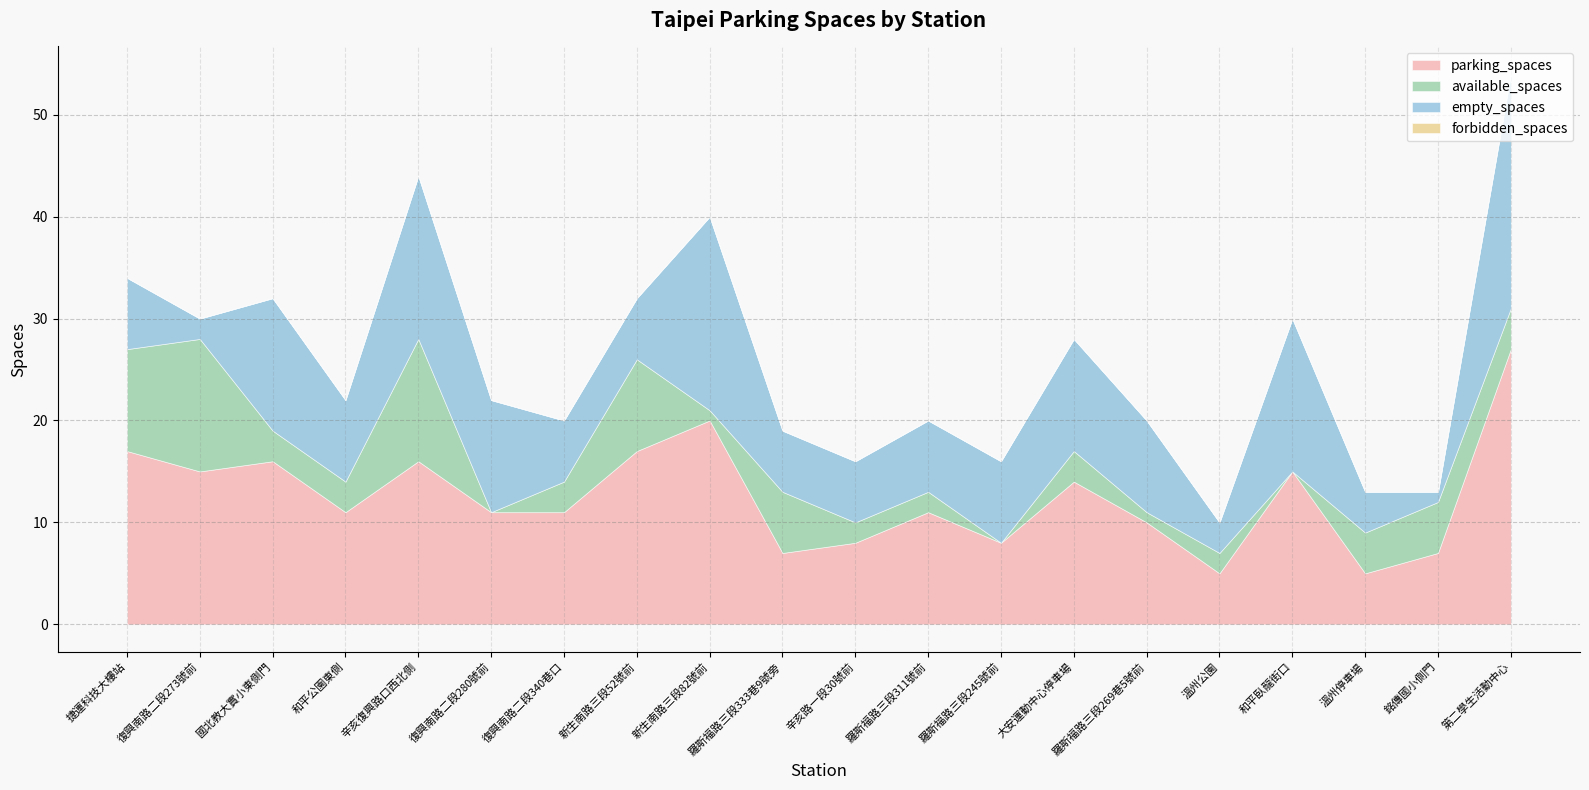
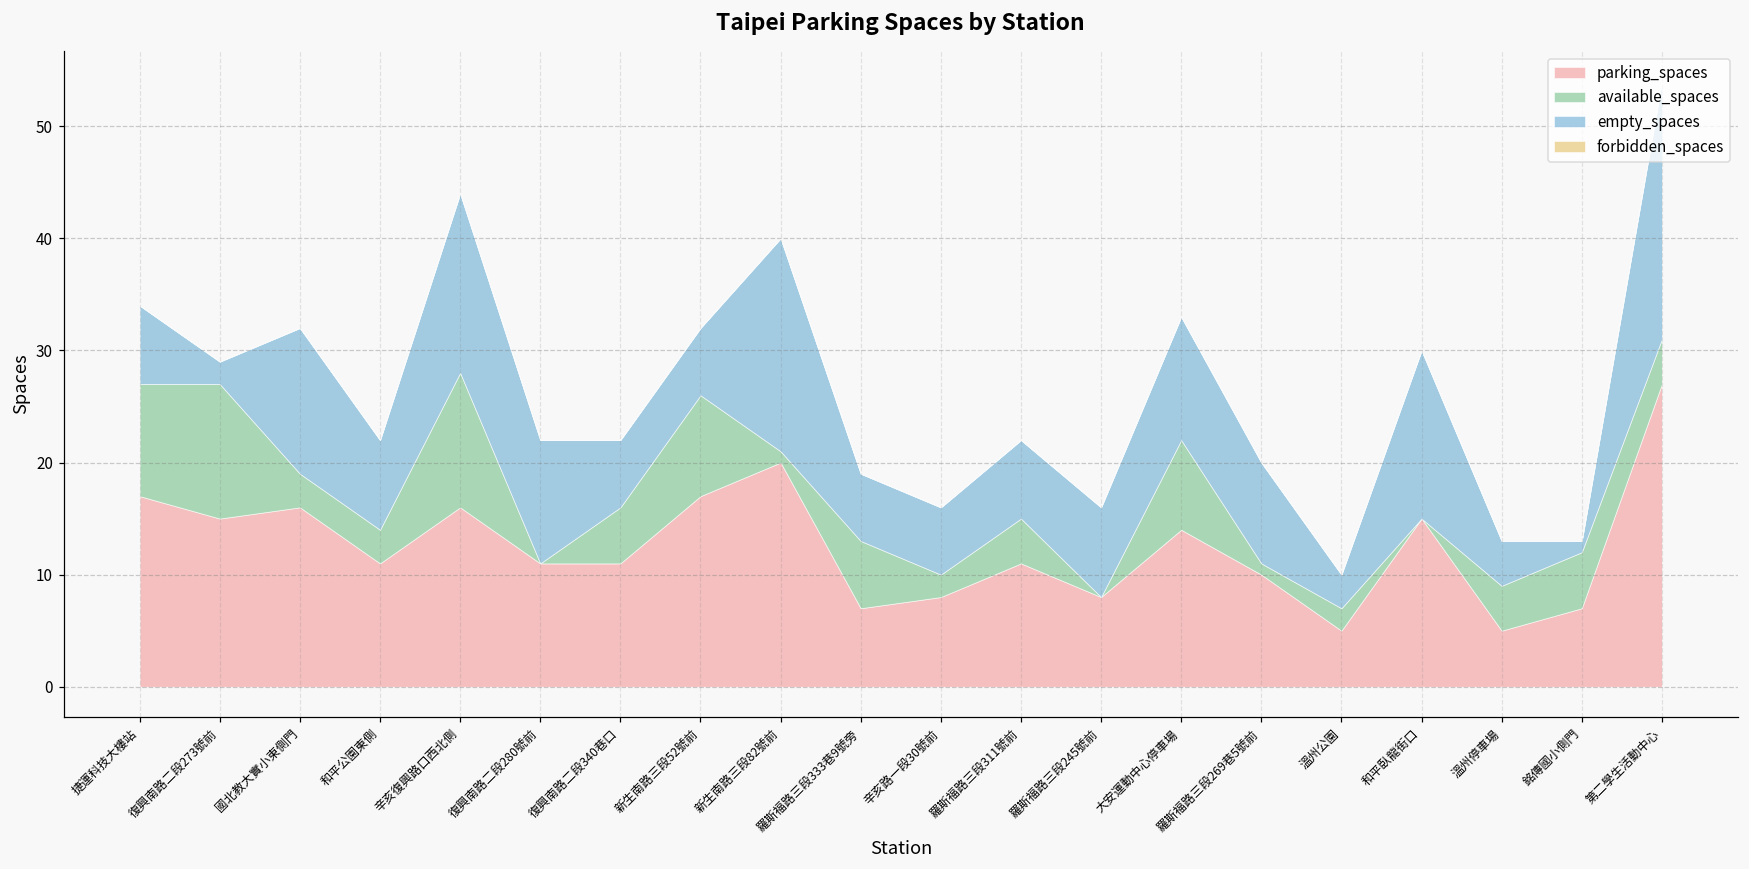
available_spaces, 復興南路二段273號前: 13 -> 12
available_spaces, 復興南路二段340巷口: 3 -> 5
available_spaces, 羅斯福路三段311號前: 2 -> 4
available_spaces, 大安運動中心停車場: 3 -> 8
